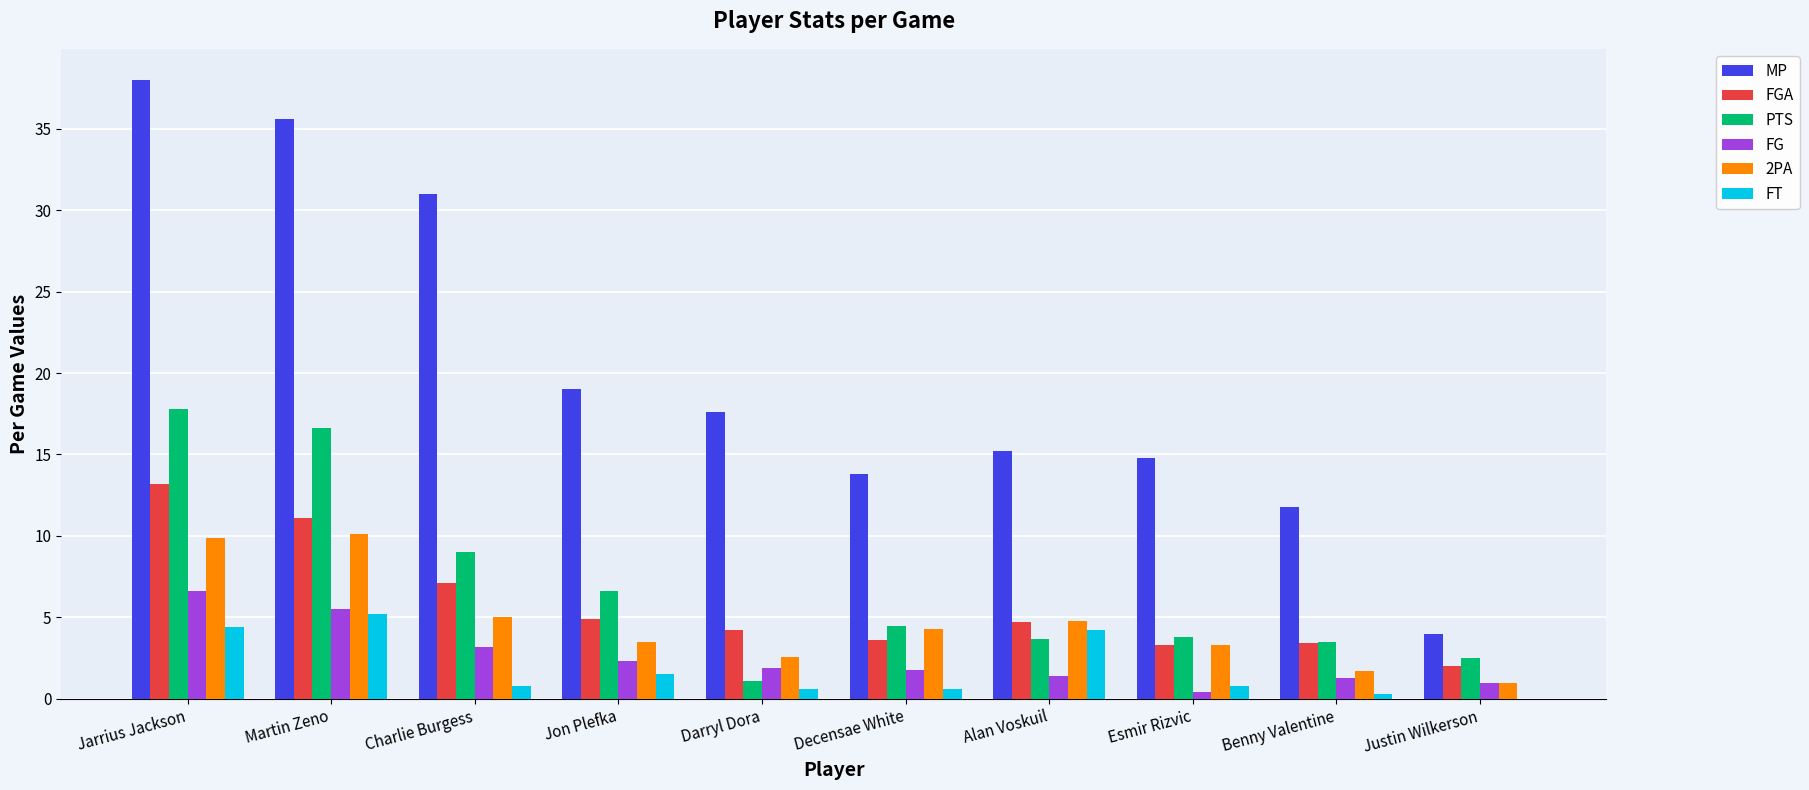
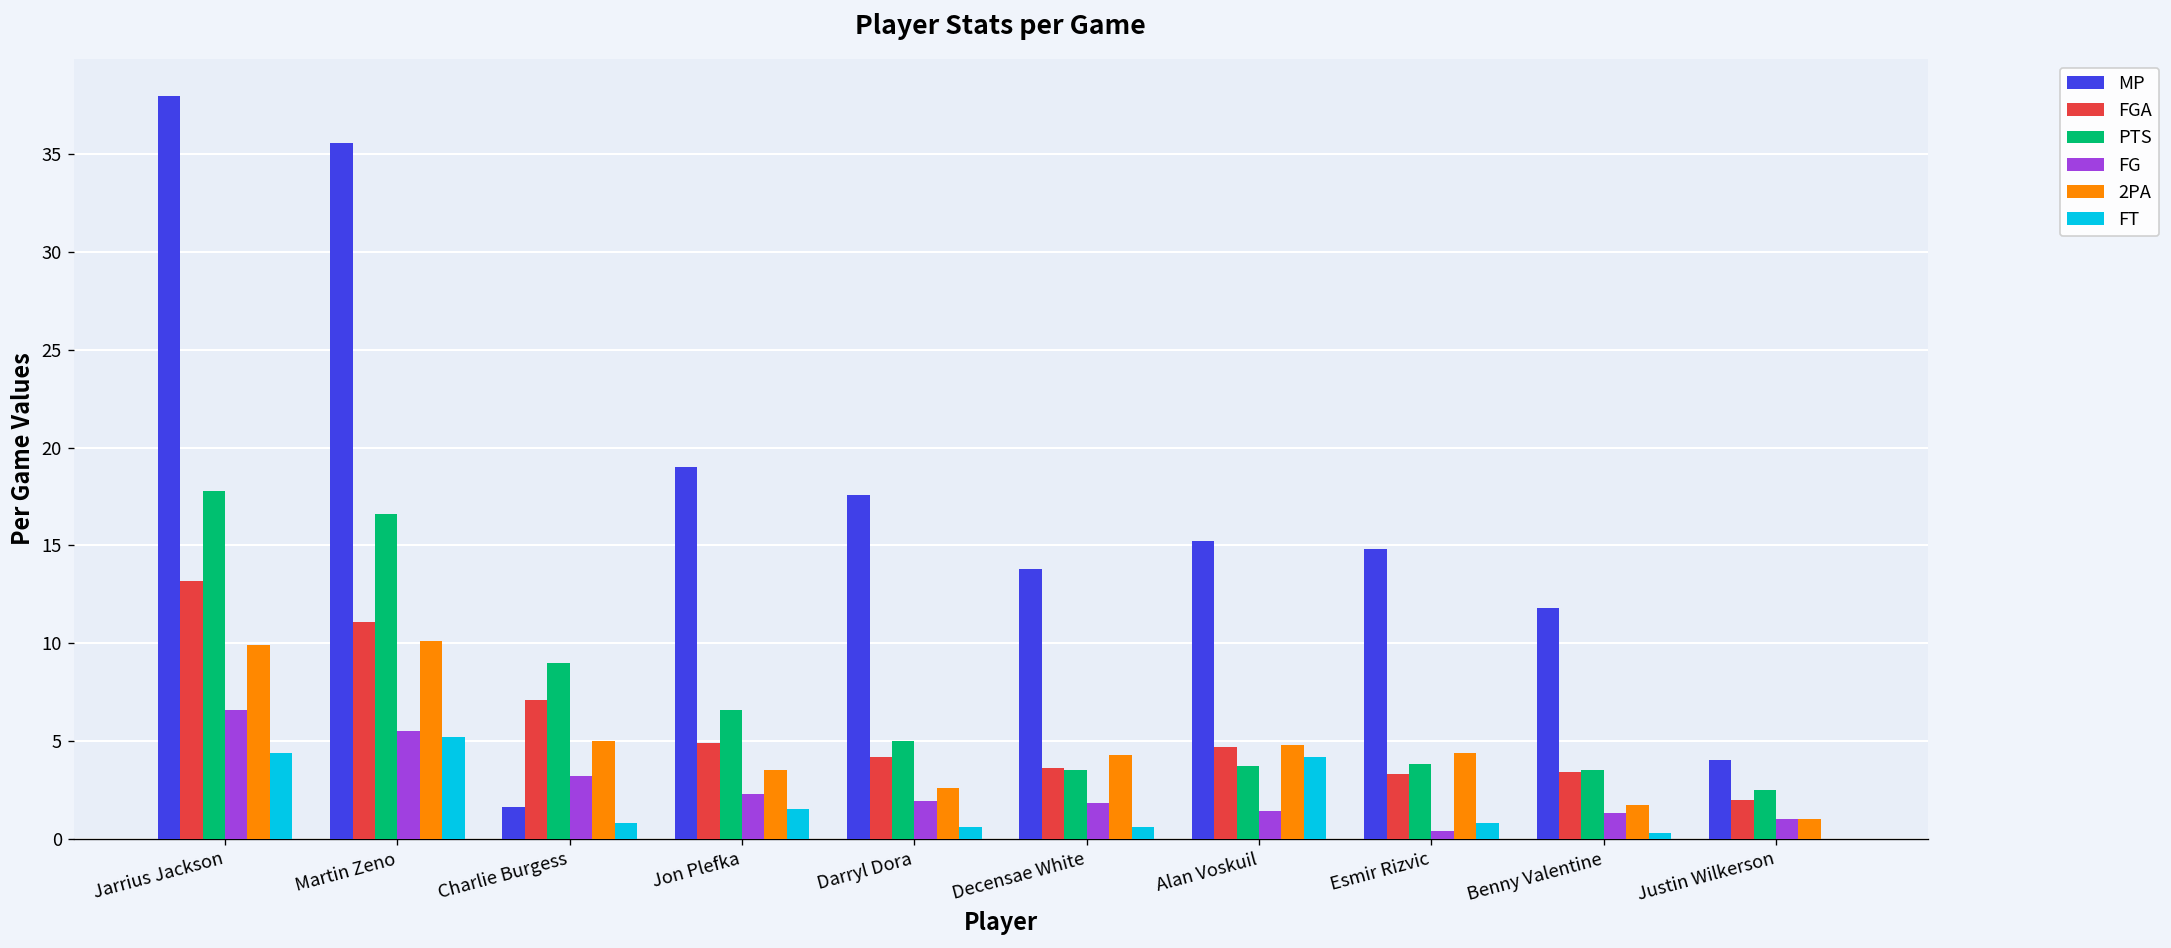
MP, Charlie Burgess: 31.0 -> 1.6
PTS, Darryl Dora: 1.1 -> 5.0
PTS, Decensae White: 4.5 -> 3.5
2PA, Esmir Rizvic: 3.3 -> 4.4
